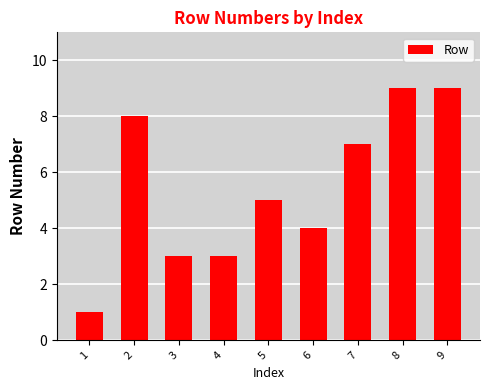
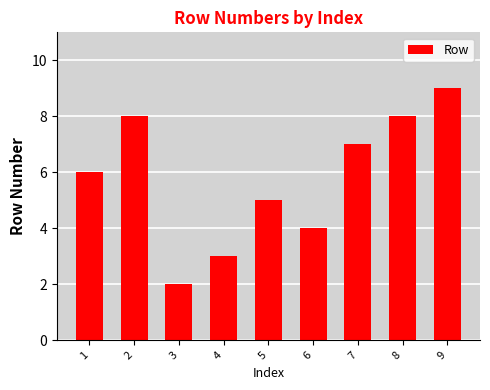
1: 1 -> 6
3: 3 -> 2
8: 9 -> 8
